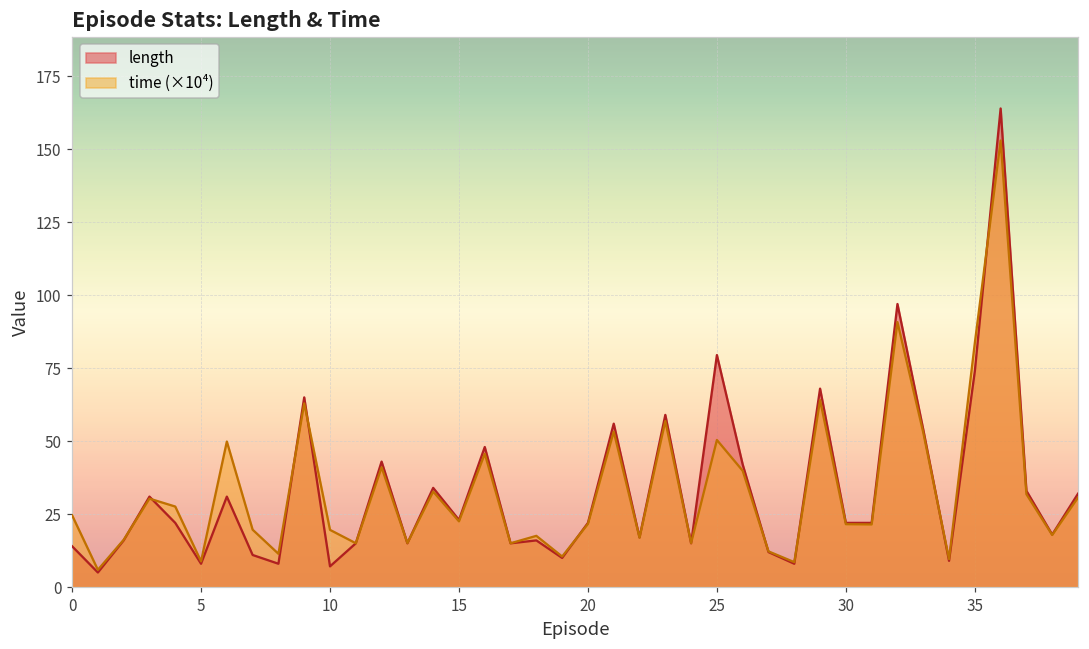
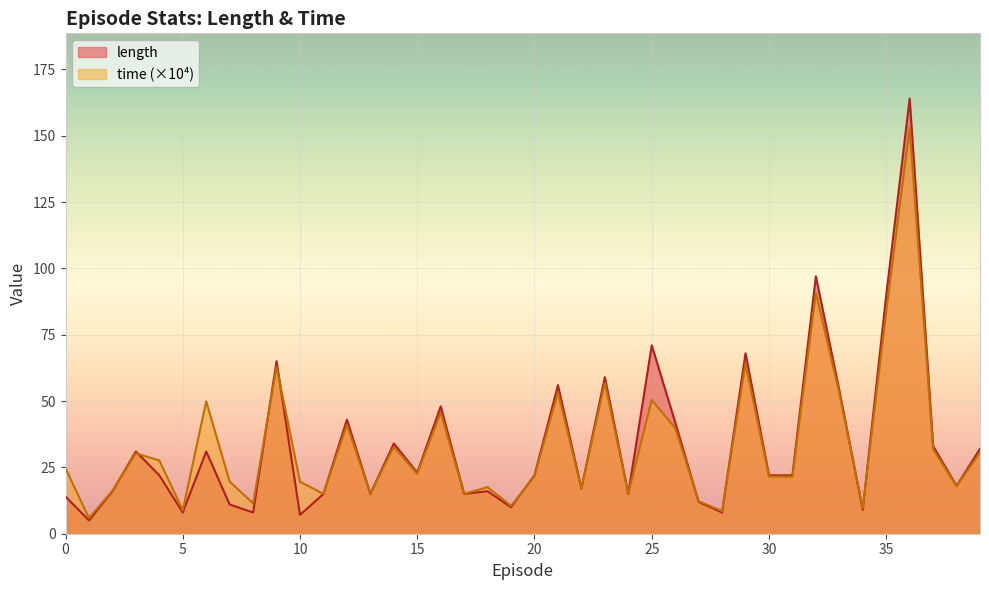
length, 25: 80 -> 71
length, 35: 74 -> 90
